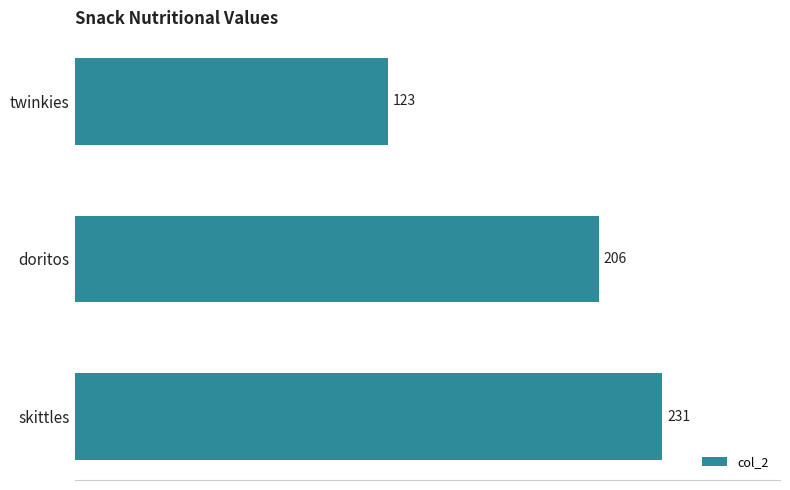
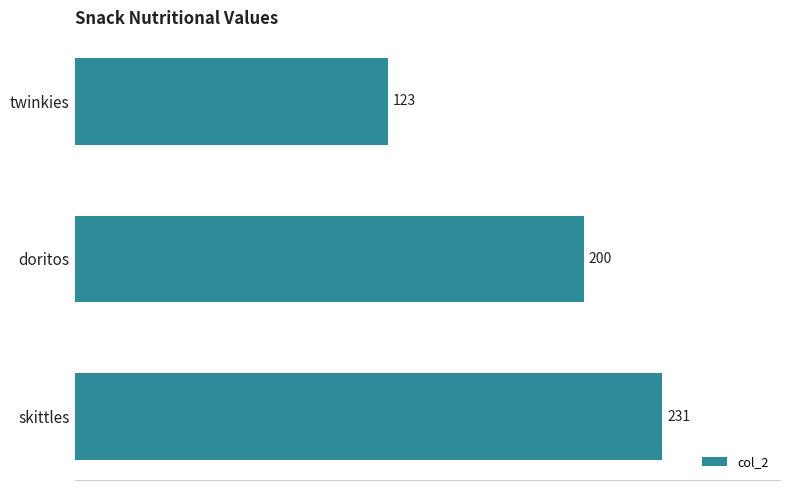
doritos: 206 -> 200
